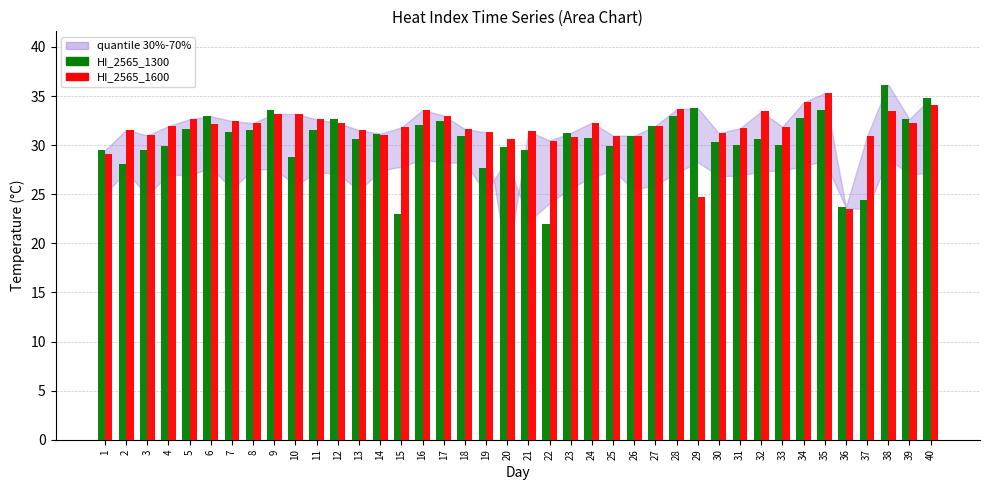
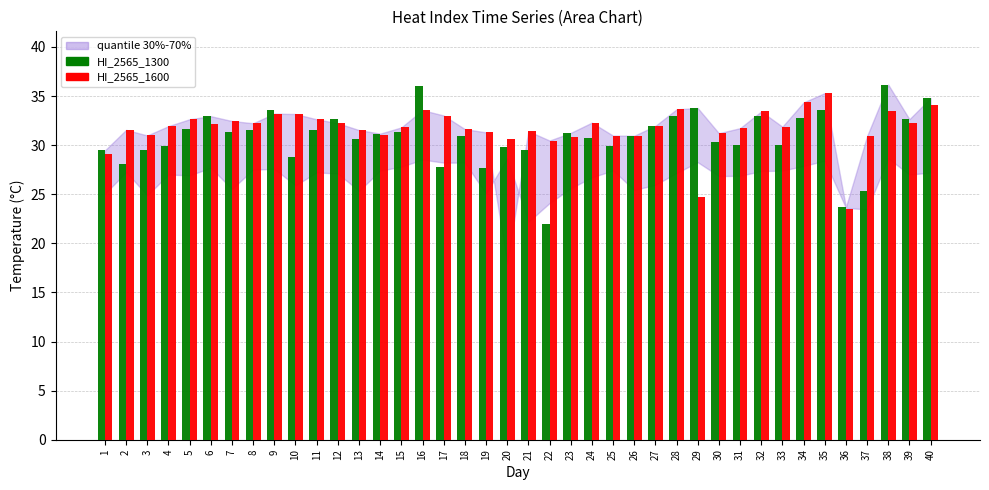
HI_2565_1300, 15: 23 -> 31
HI_2565_1300, 16: 32 -> 36
HI_2565_1300, 17: 32 -> 28
HI_2565_1300, 32: 31 -> 33
HI_2565_1300, 37: 24 -> 25
